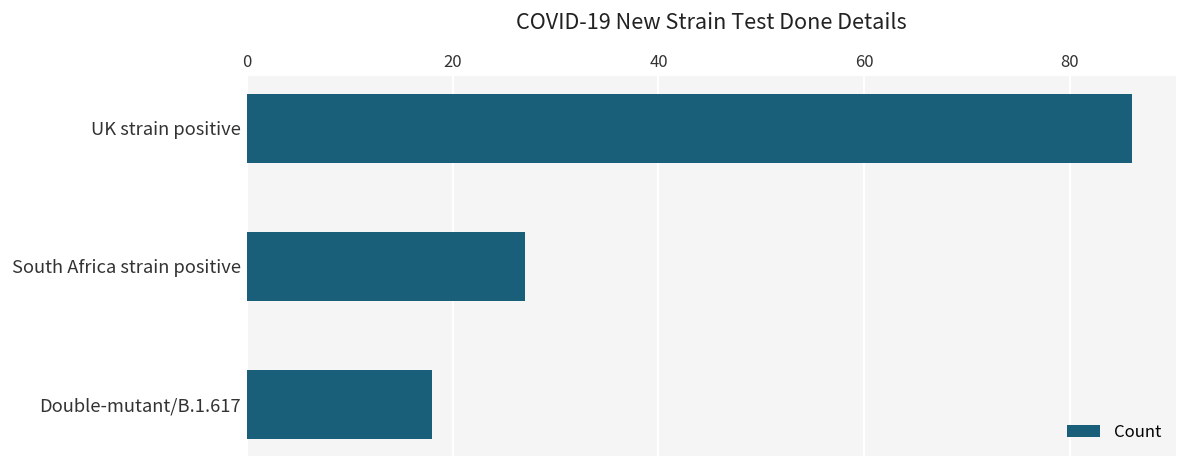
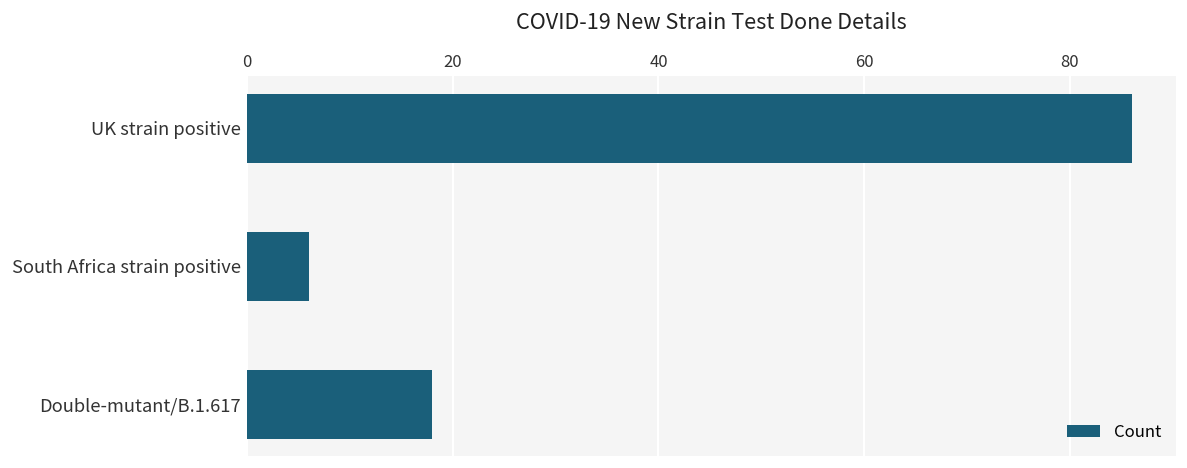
South Africa strain positive: 27 -> 6
